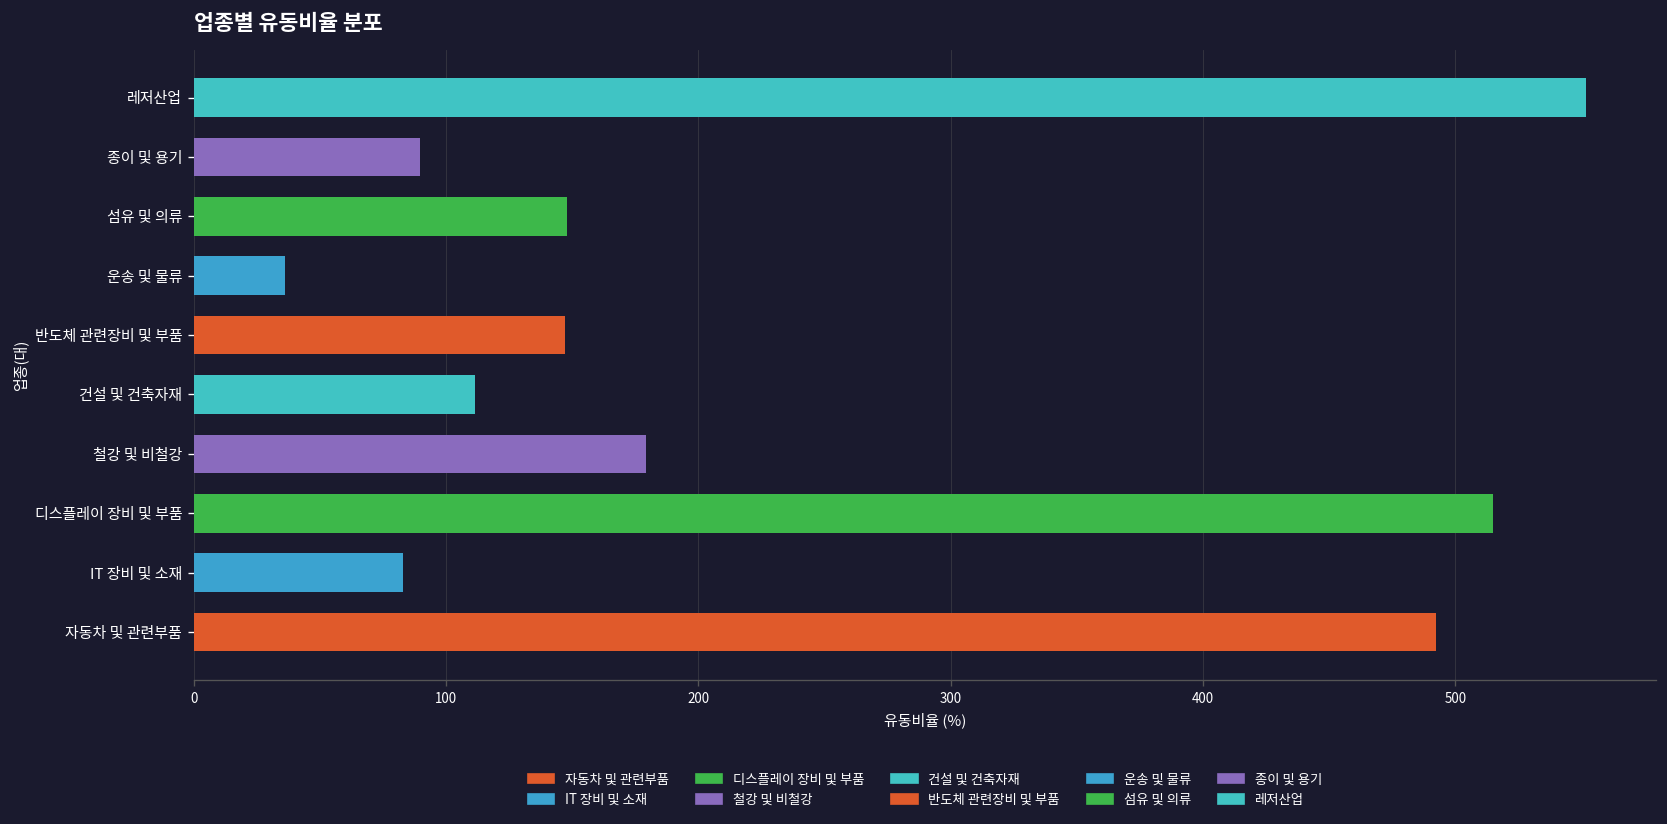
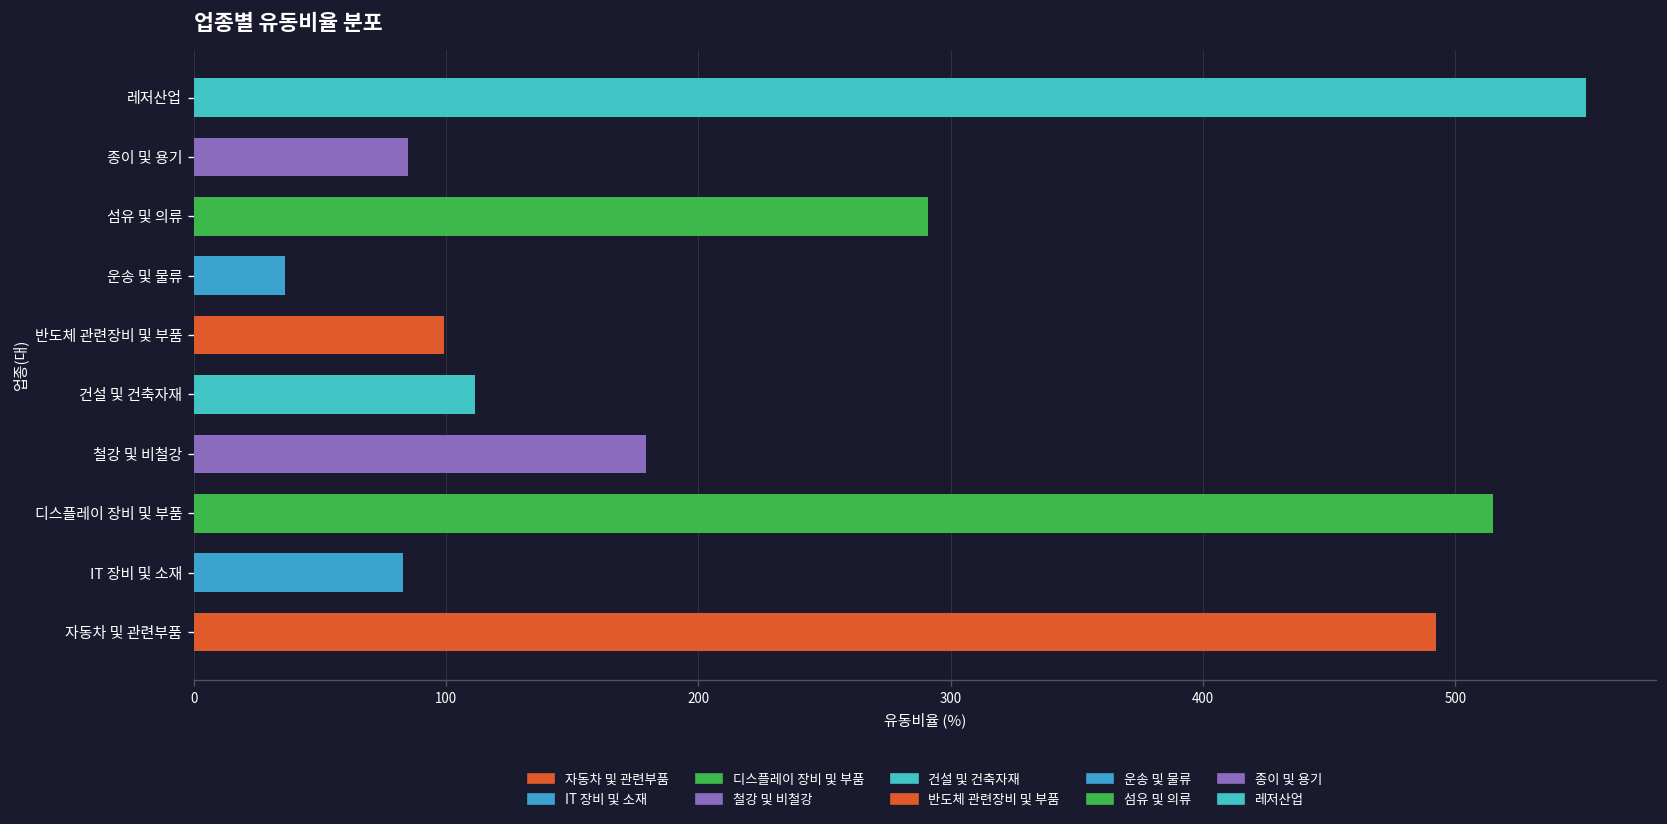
종이 및 용기: 90 -> 85
섬유 및 의류: 148 -> 291
반도체 관련장비 및 부품: 147 -> 99
